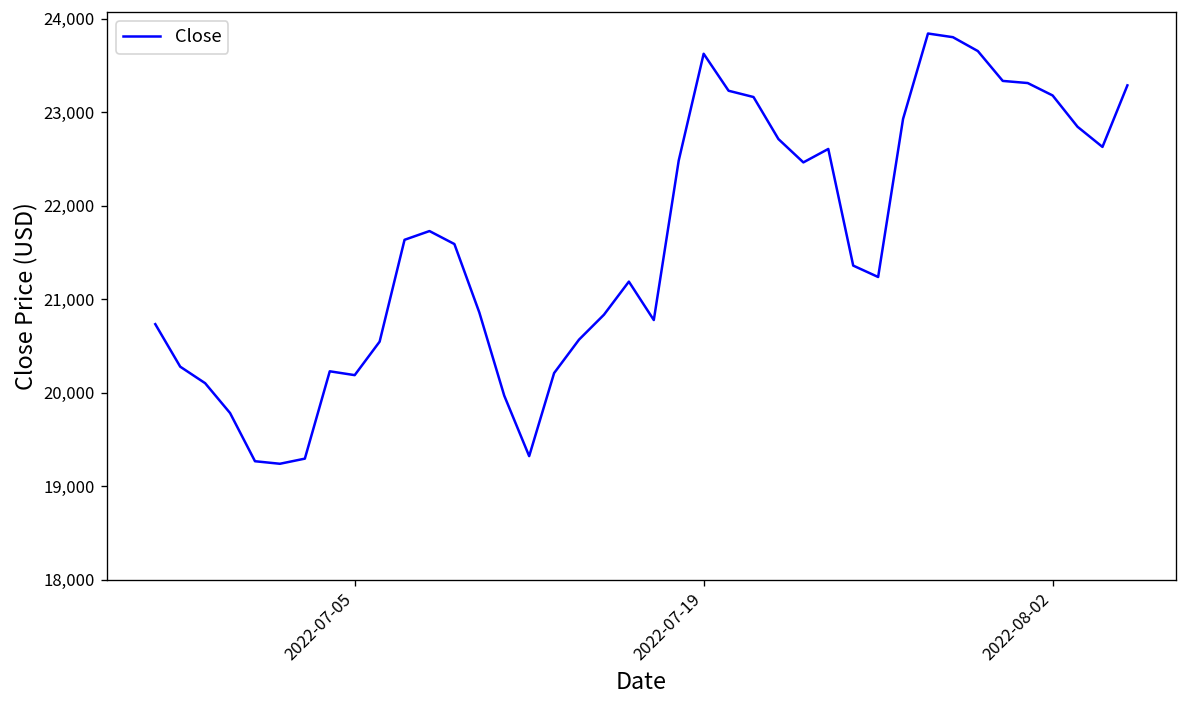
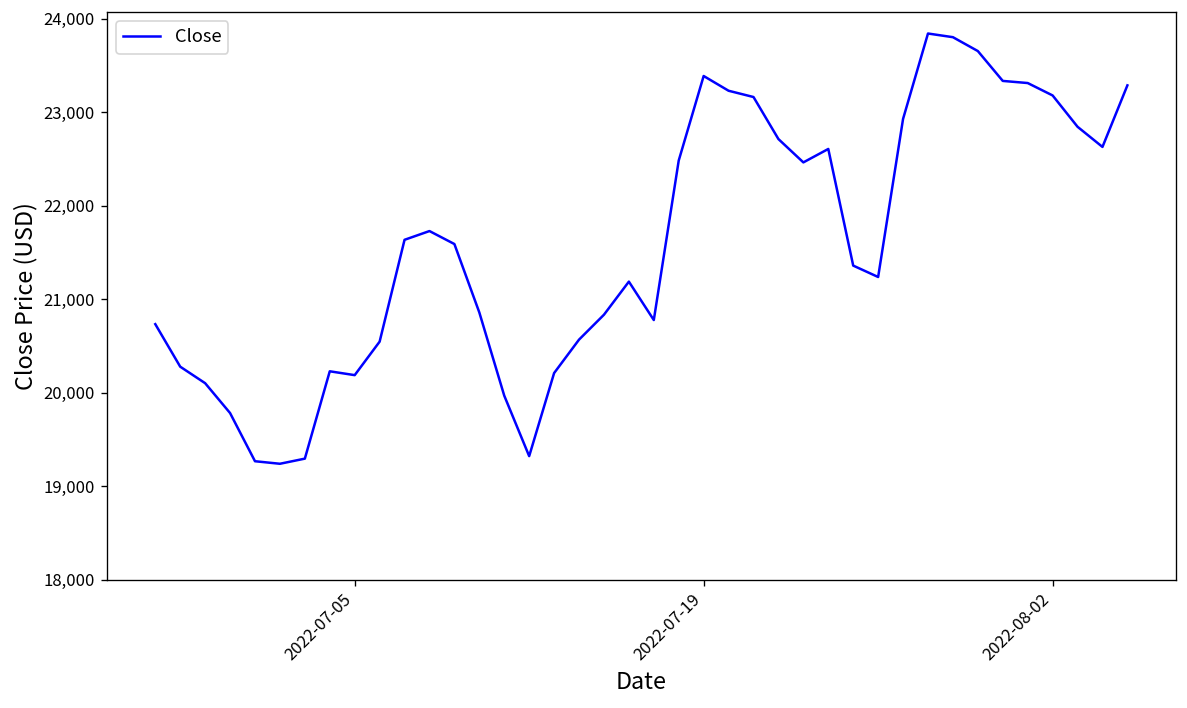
2022-07-19: 23,600 -> 23,400
